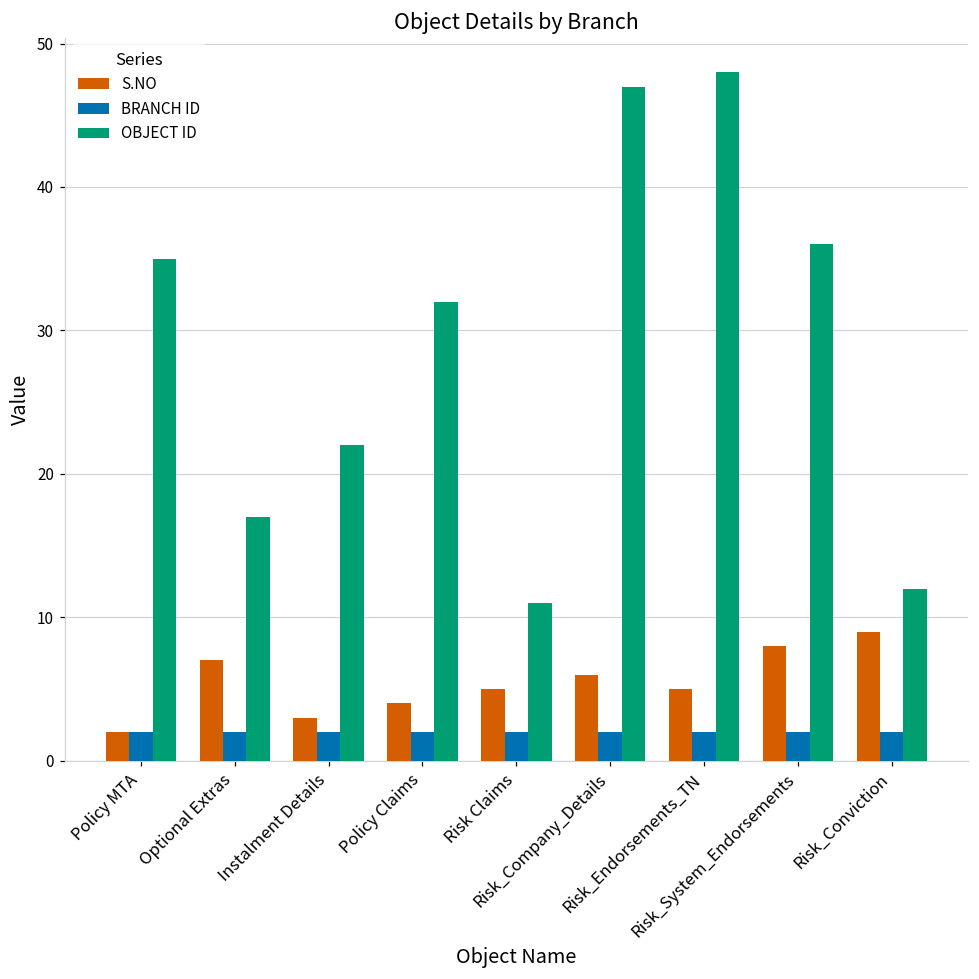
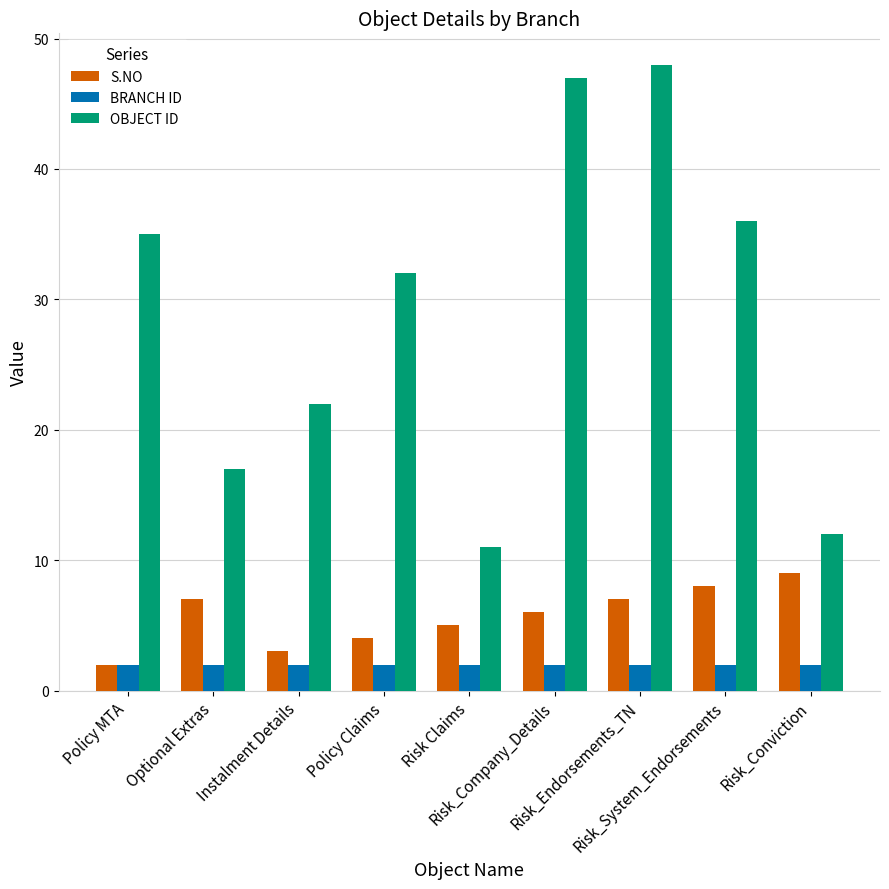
S.NO, Risk_Endorsements_TN: 5 -> 7
